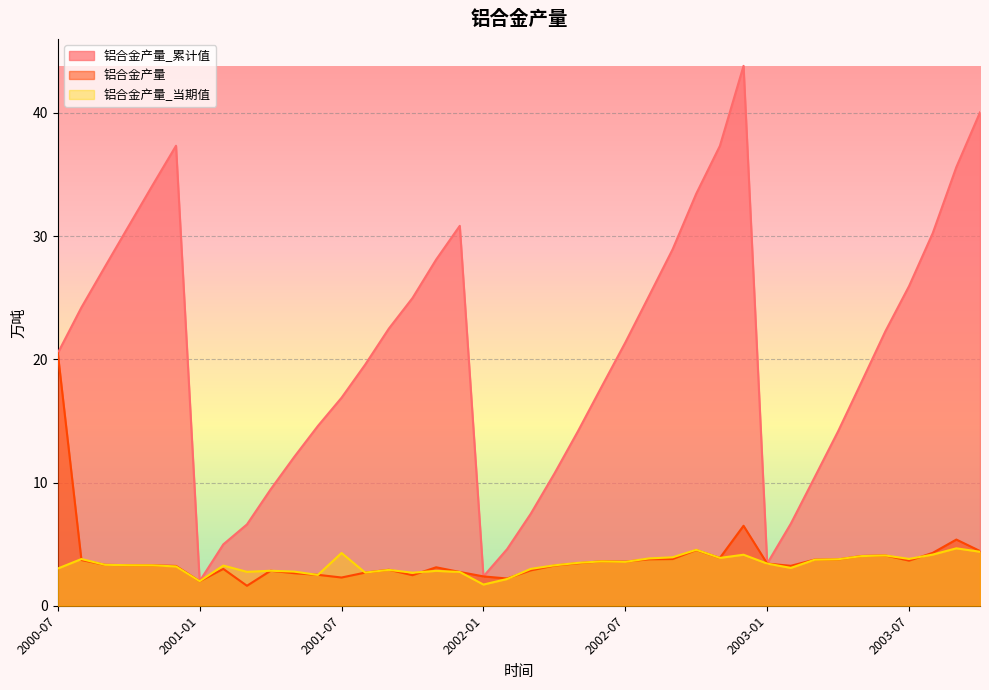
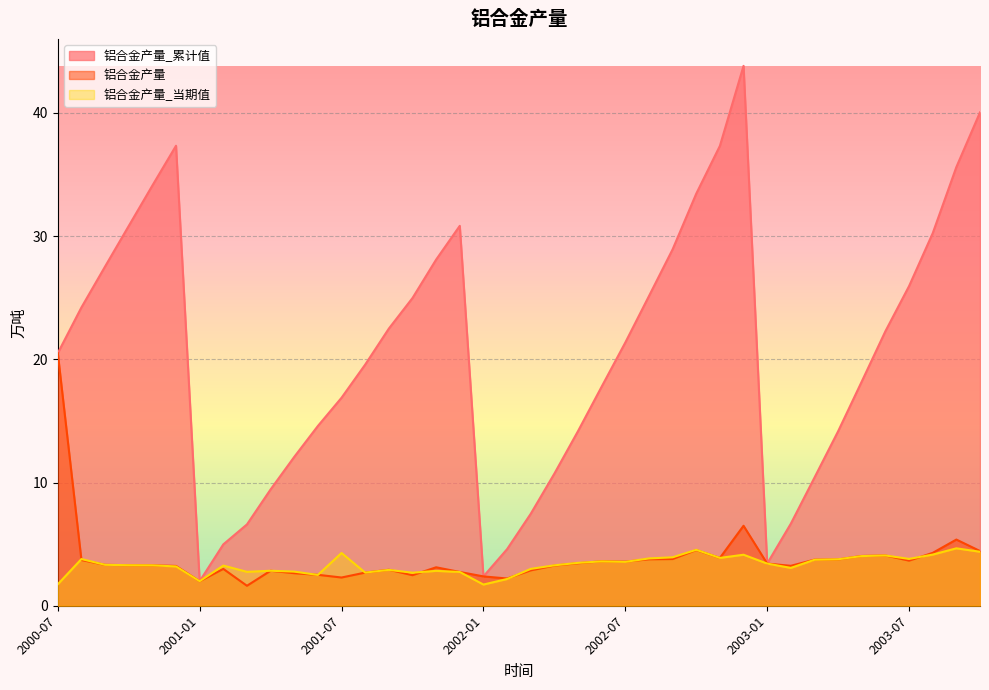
铝合金产量_当期值, 2000-07: 3.0 -> 1.7
